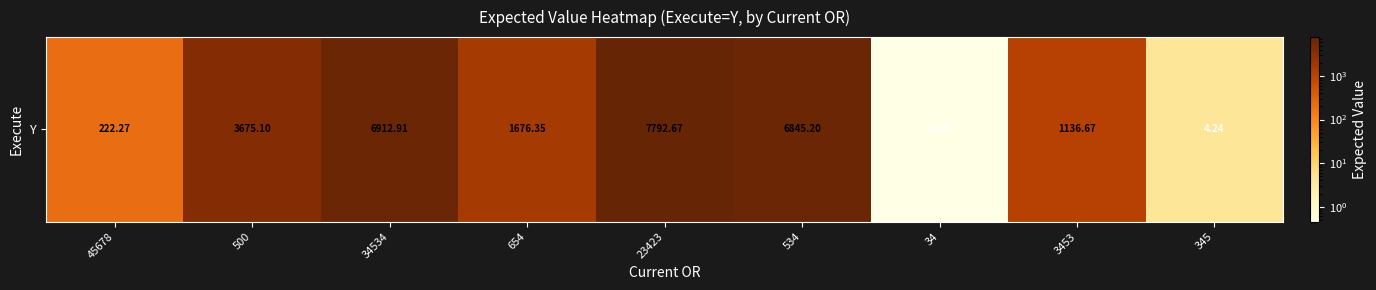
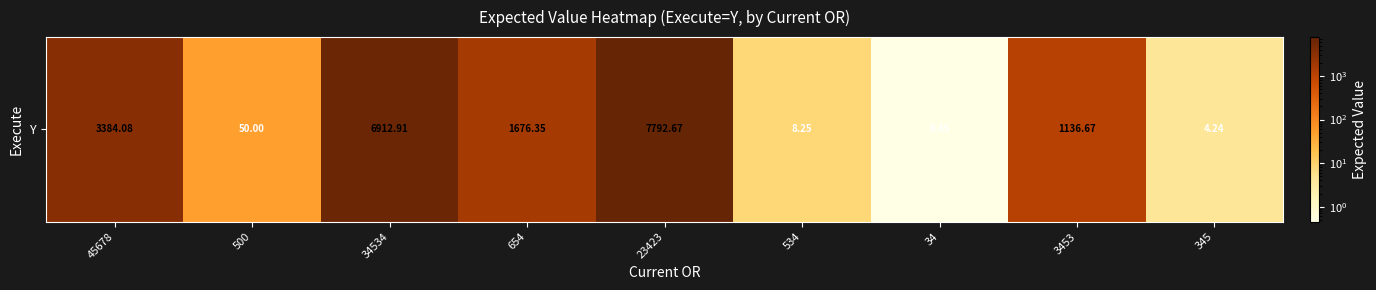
Y, 45678: 222.27 -> 3384.08
Y, 500: 3675.10 -> 50.00
Y, 534: 6845.20 -> 8.25
